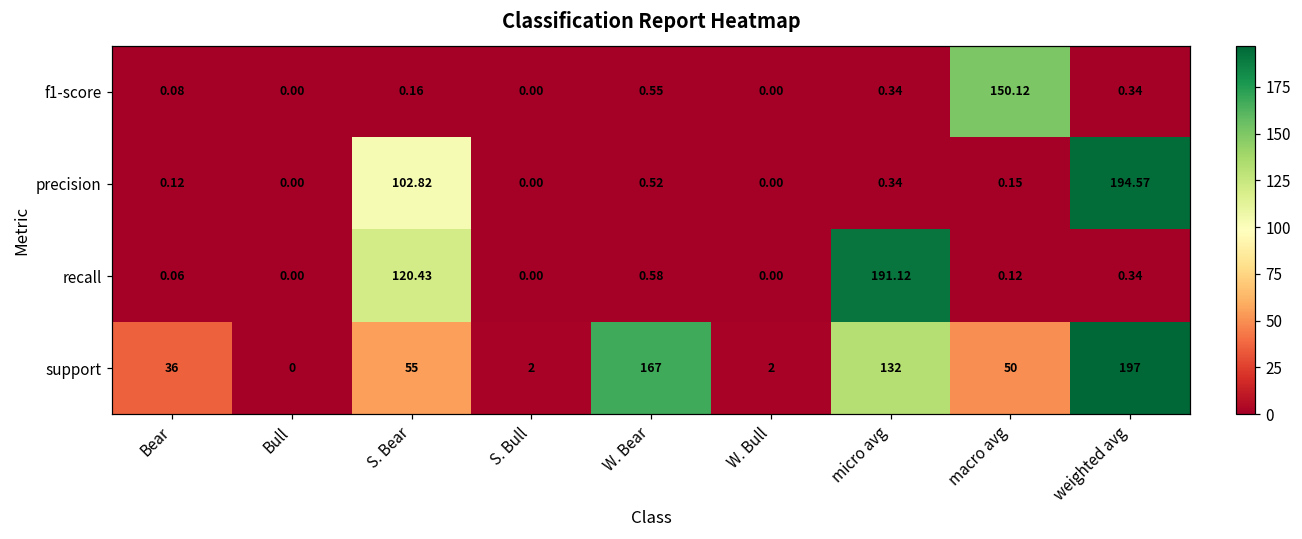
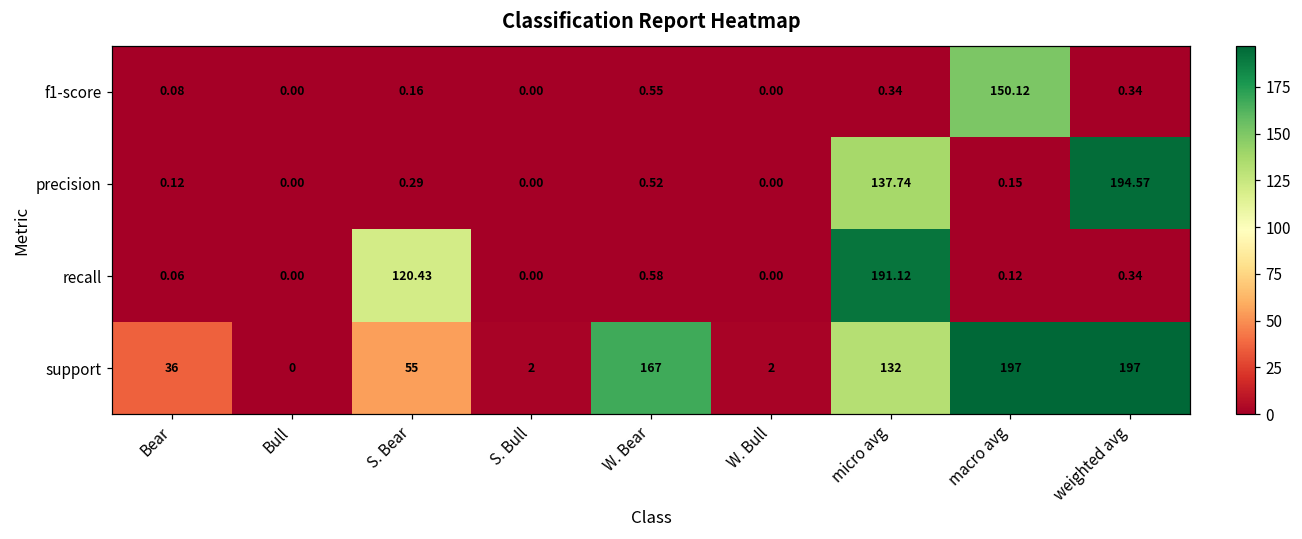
precision, S. Bear: 102.82 -> 0.29
precision, micro avg: 0.34 -> 137.74
support, macro avg: 50 -> 197
